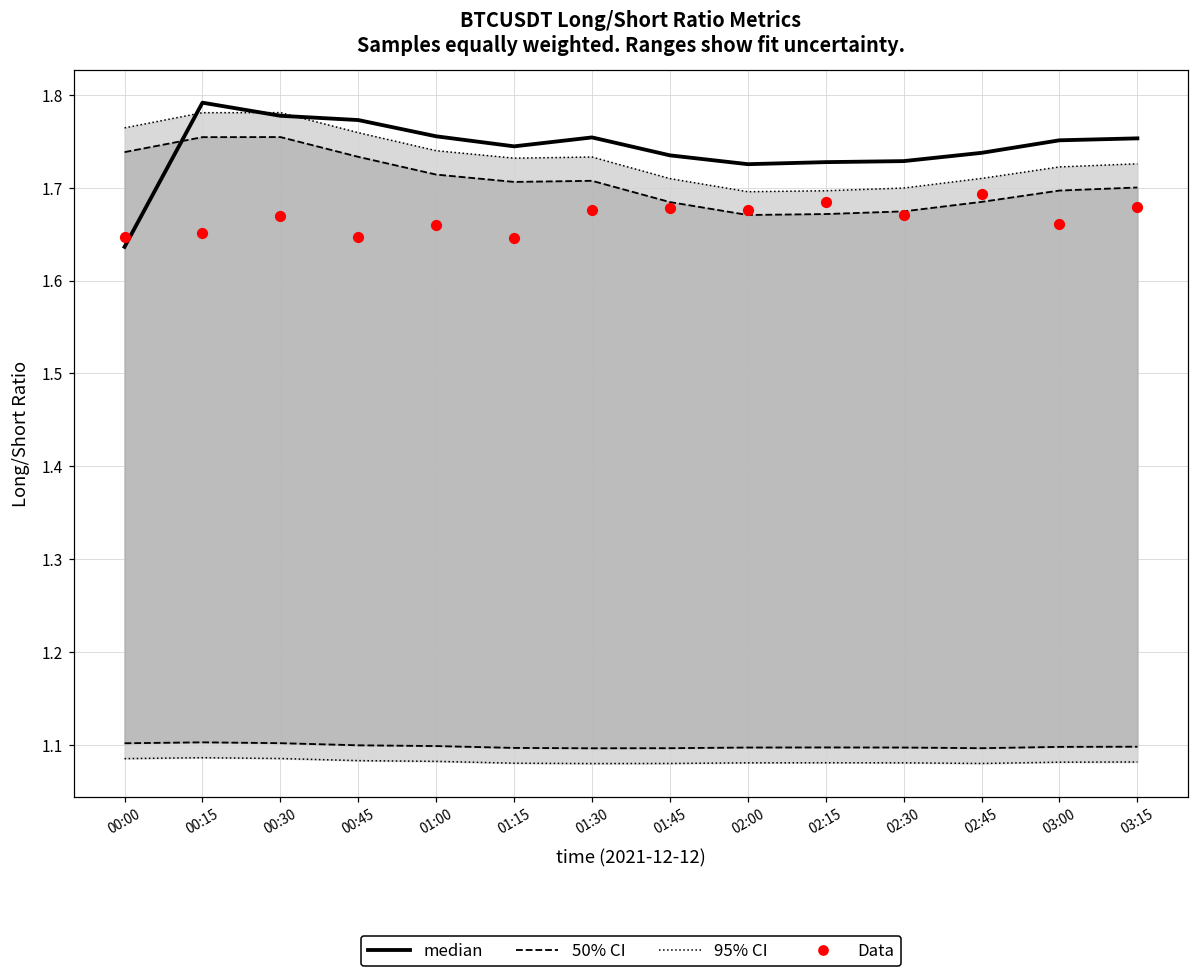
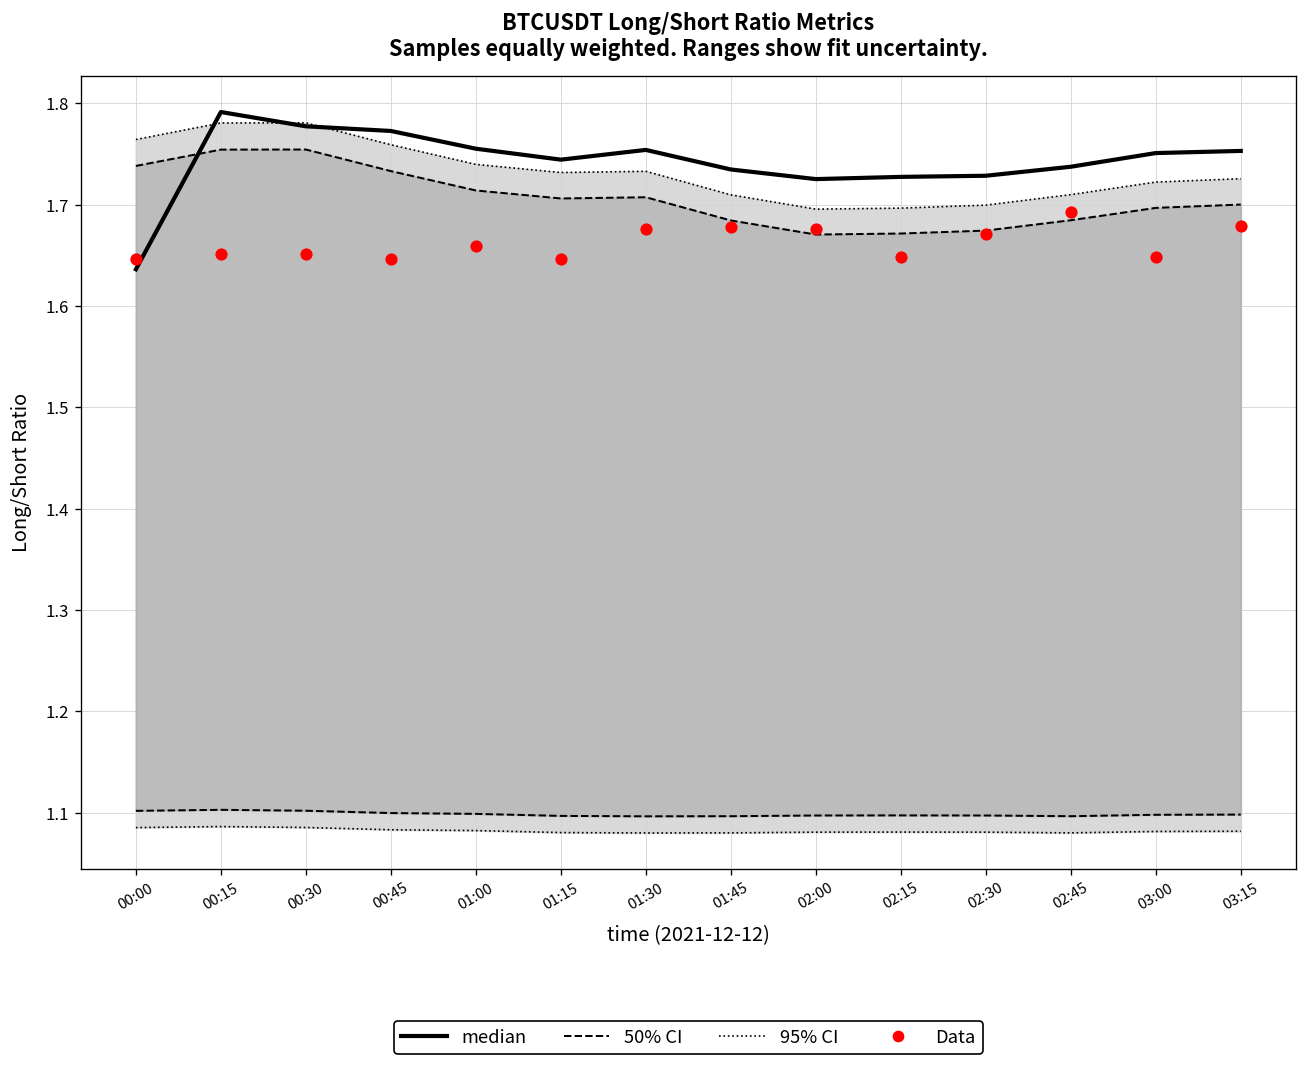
Data, 00:30: 1.67 -> 1.65
Data, 02:15: 1.69 -> 1.65
Data, 03:00: 1.66 -> 1.65
